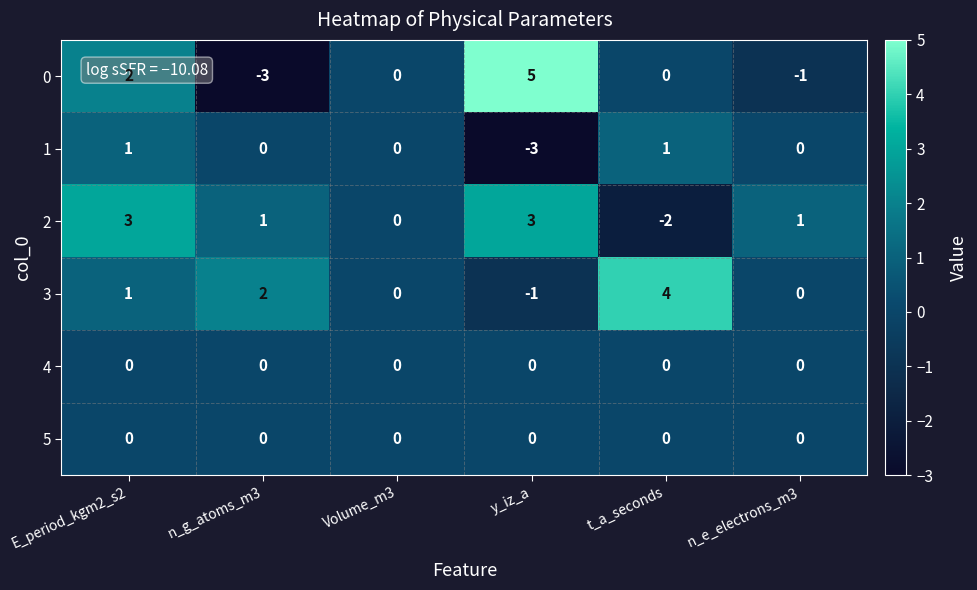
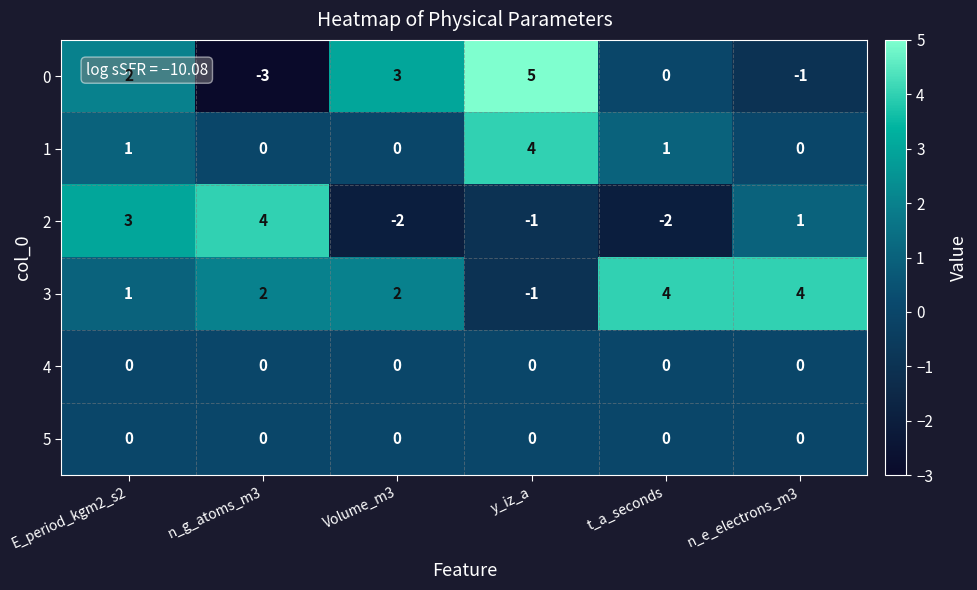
0, Volume_m3: 0 -> 3
1, y_iz_a: -3 -> 4
2, n_g_atoms_m3: 1 -> 4
2, Volume_m3: 0 -> -2
2, y_iz_a: 3 -> -1
3, Volume_m3: 0 -> 2
3, n_e_electrons_m3: 0 -> 4
